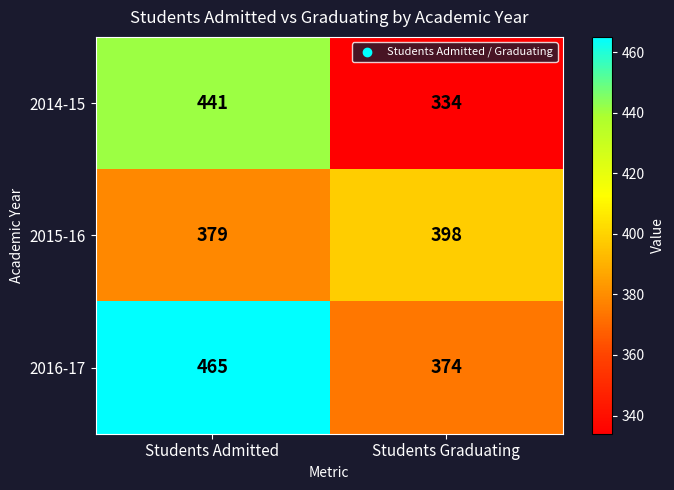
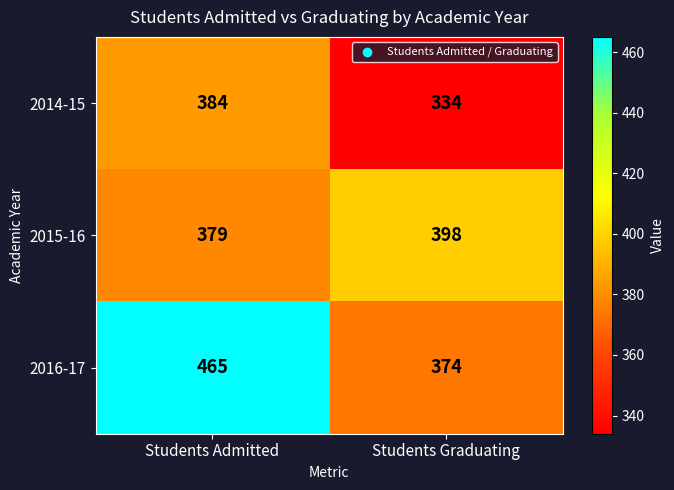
2014-15, Students Admitted: 441 -> 384
